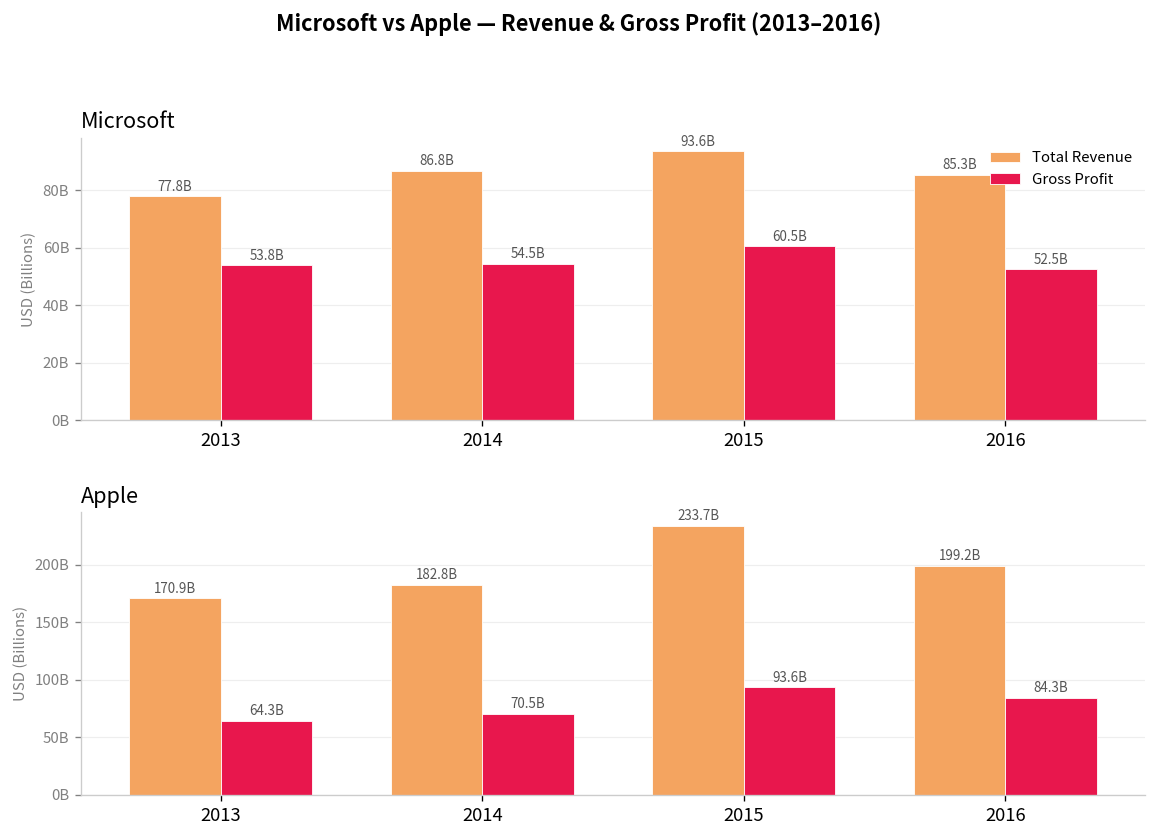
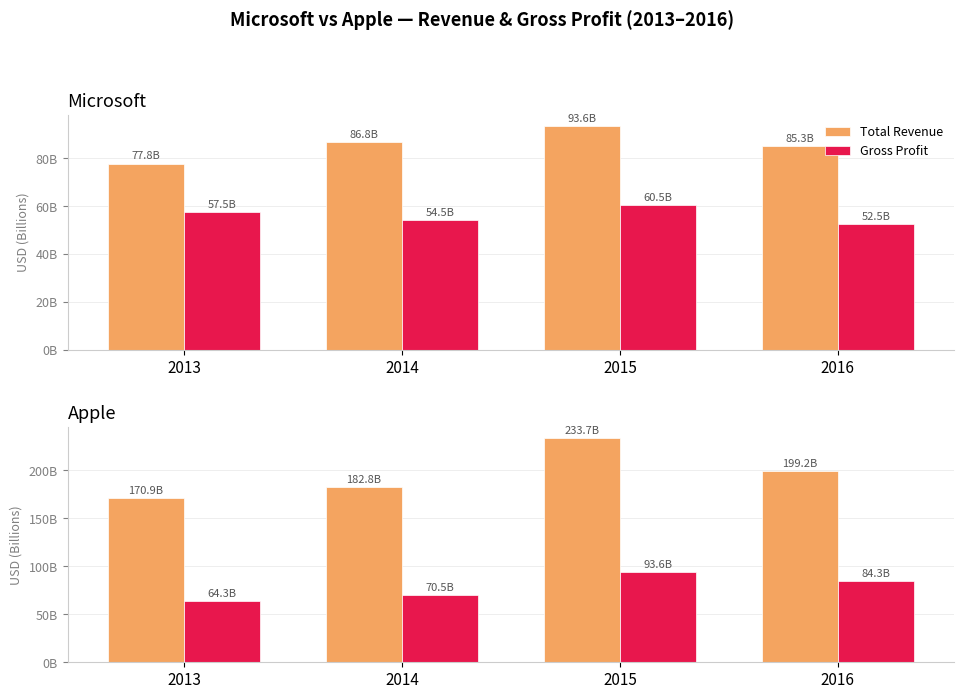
Microsoft, Gross Profit, 2013: 53.8B -> 57.5B
